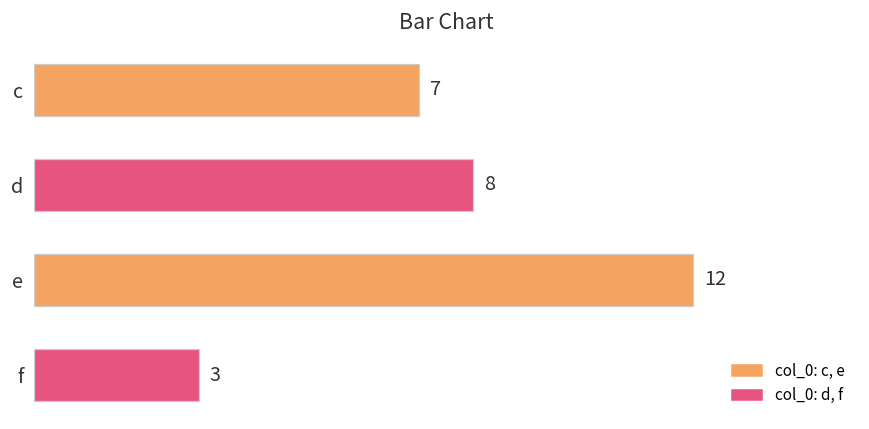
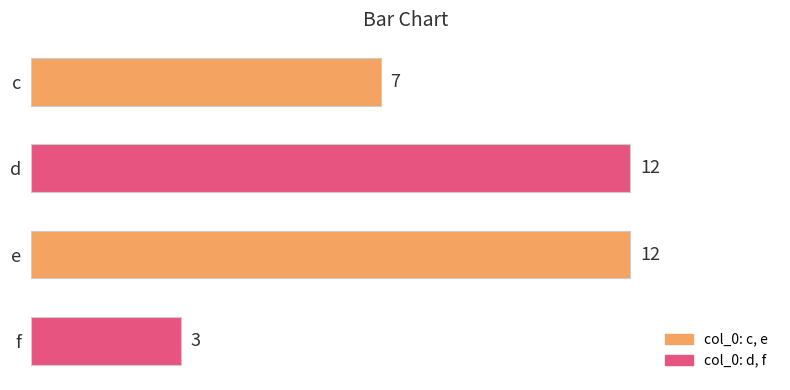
d: 8 -> 12
